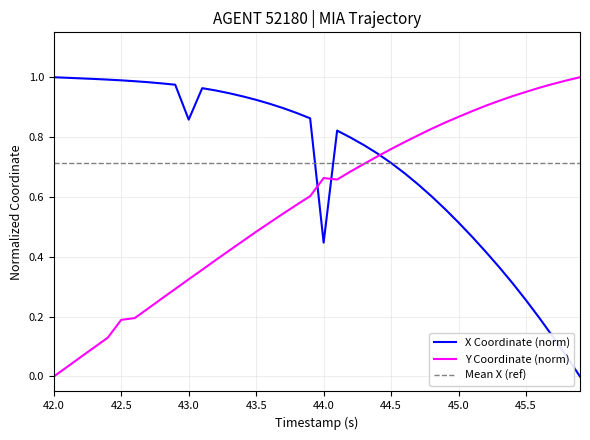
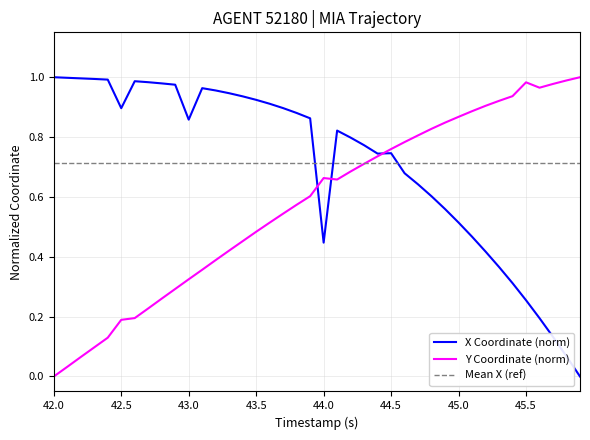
X Coordinate (norm), 42.5: 0.99 -> 0.90
X Coordinate (norm), 44.5: 0.71 -> 0.75
Y Coordinate (norm), 45.5: 0.95 -> 0.98
